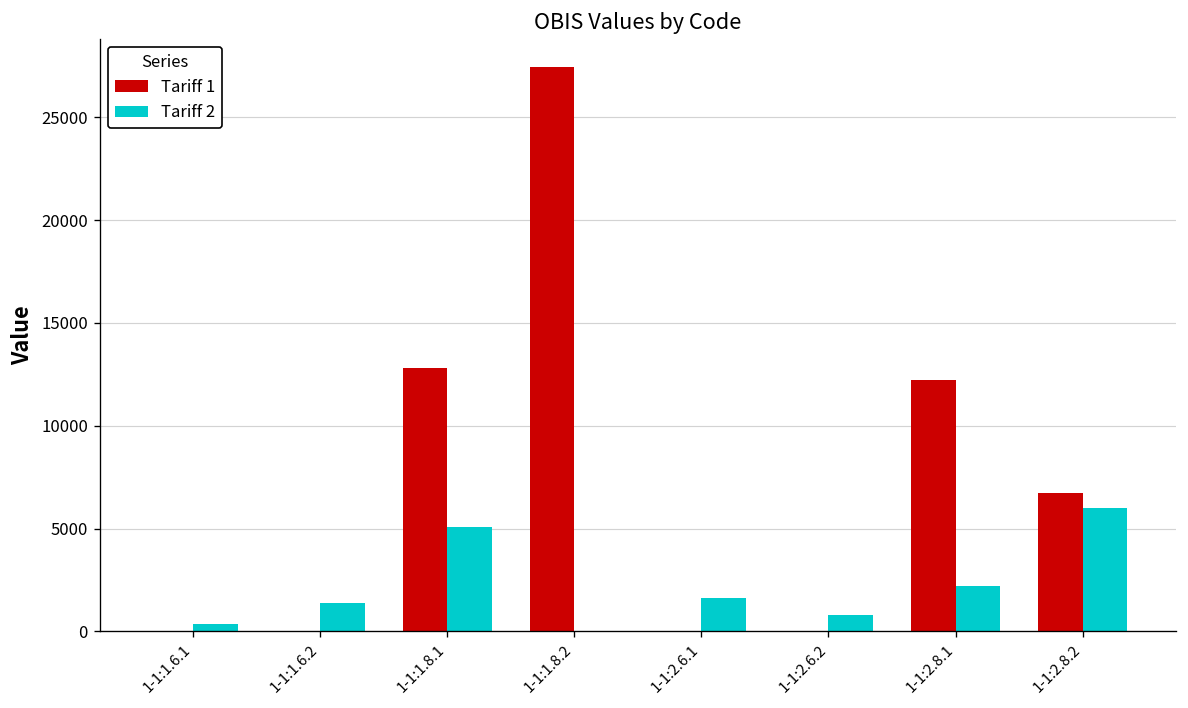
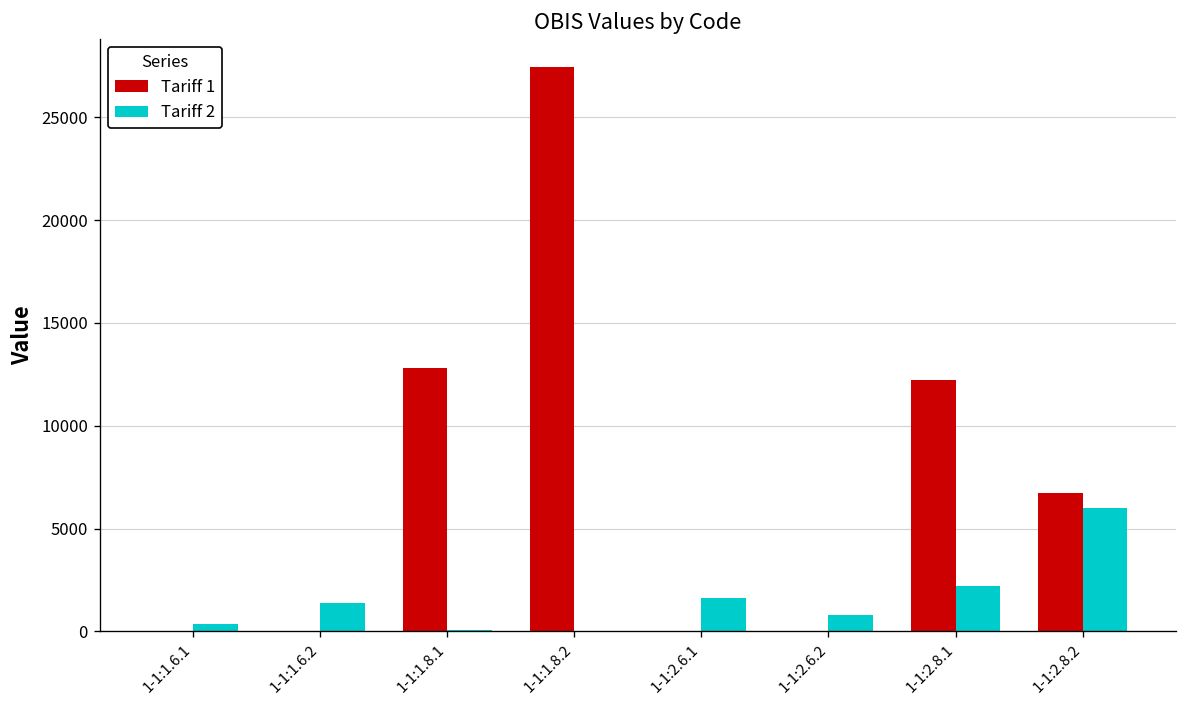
Tariff 2, 1-1:1.8.1: 5100 -> 0
